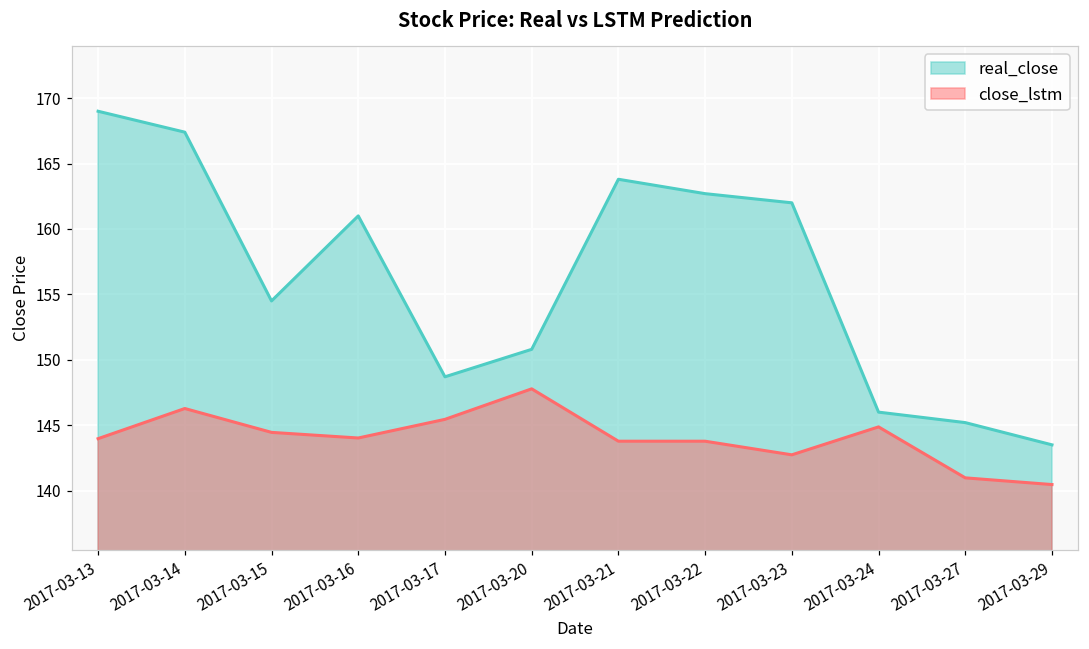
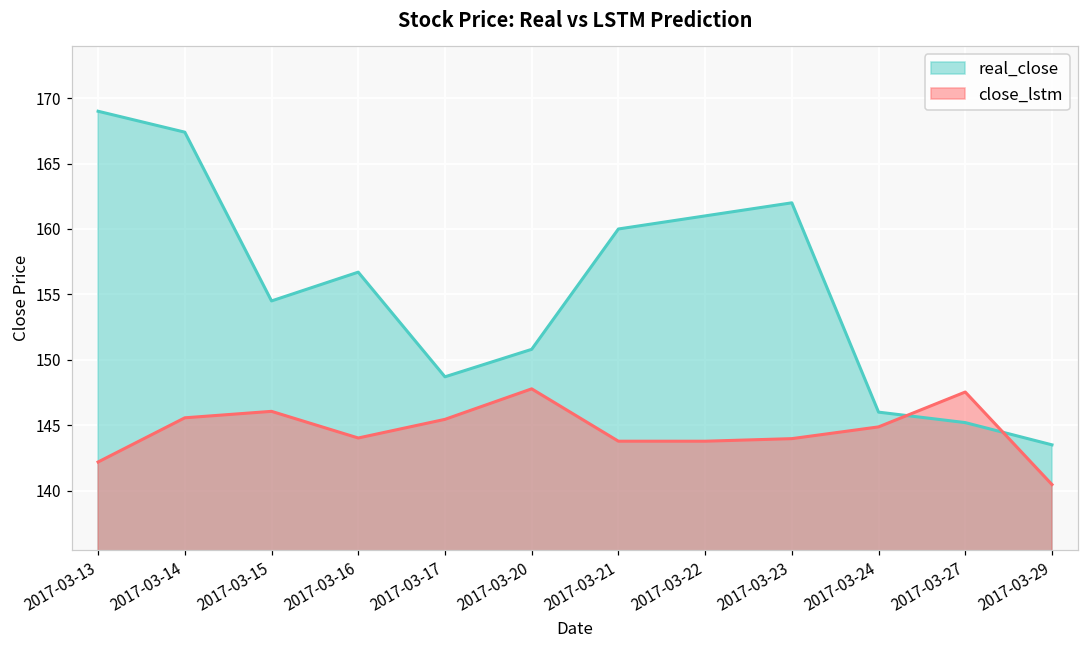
close_lstm, 2017-03-13: 144.0 -> 142.2
close_lstm, 2017-03-14: 146.3 -> 145.6
close_lstm, 2017-03-15: 144.5 -> 146.1
real_close, 2017-03-16: 161.0 -> 156.7
real_close, 2017-03-21: 163.8 -> 160.0
real_close, 2017-03-22: 162.7 -> 161.0
close_lstm, 2017-03-23: 142.7 -> 144.0
close_lstm, 2017-03-27: 141.0 -> 147.5
